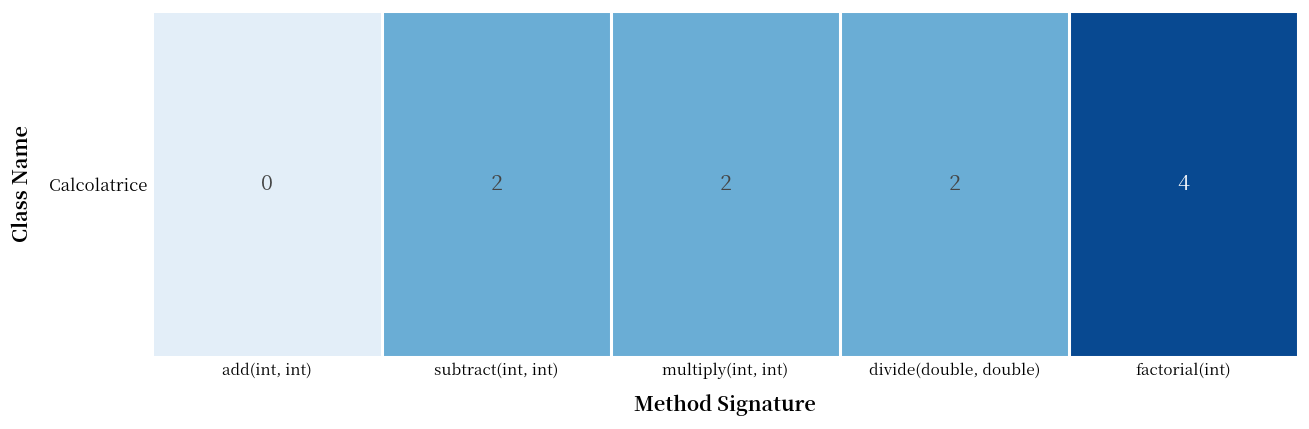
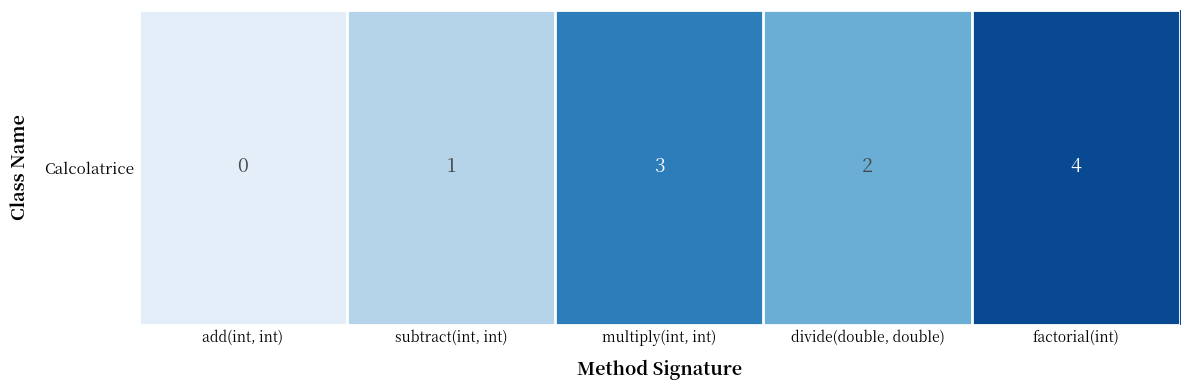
Calcolatrice, subtract(int, int): 2 -> 1
Calcolatrice, multiply(int, int): 2 -> 3
